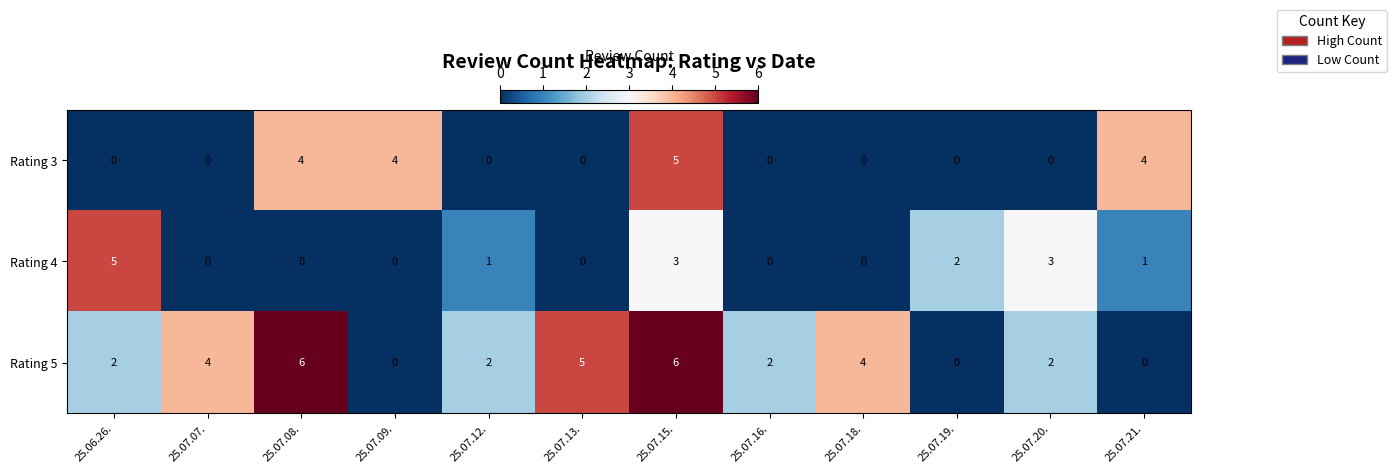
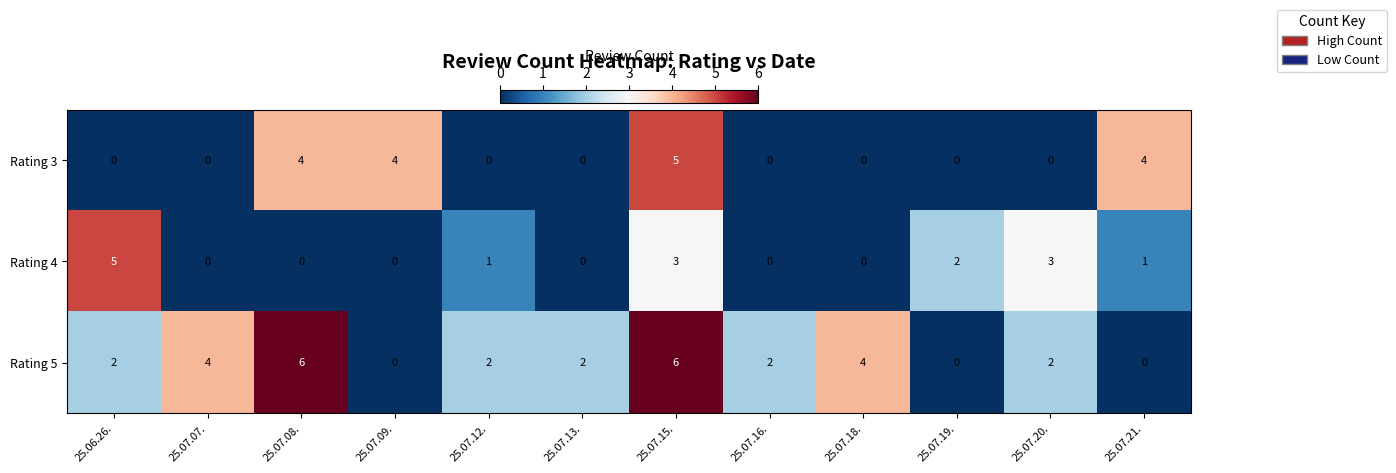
Rating 5, 25.07.13.: 5 -> 2
